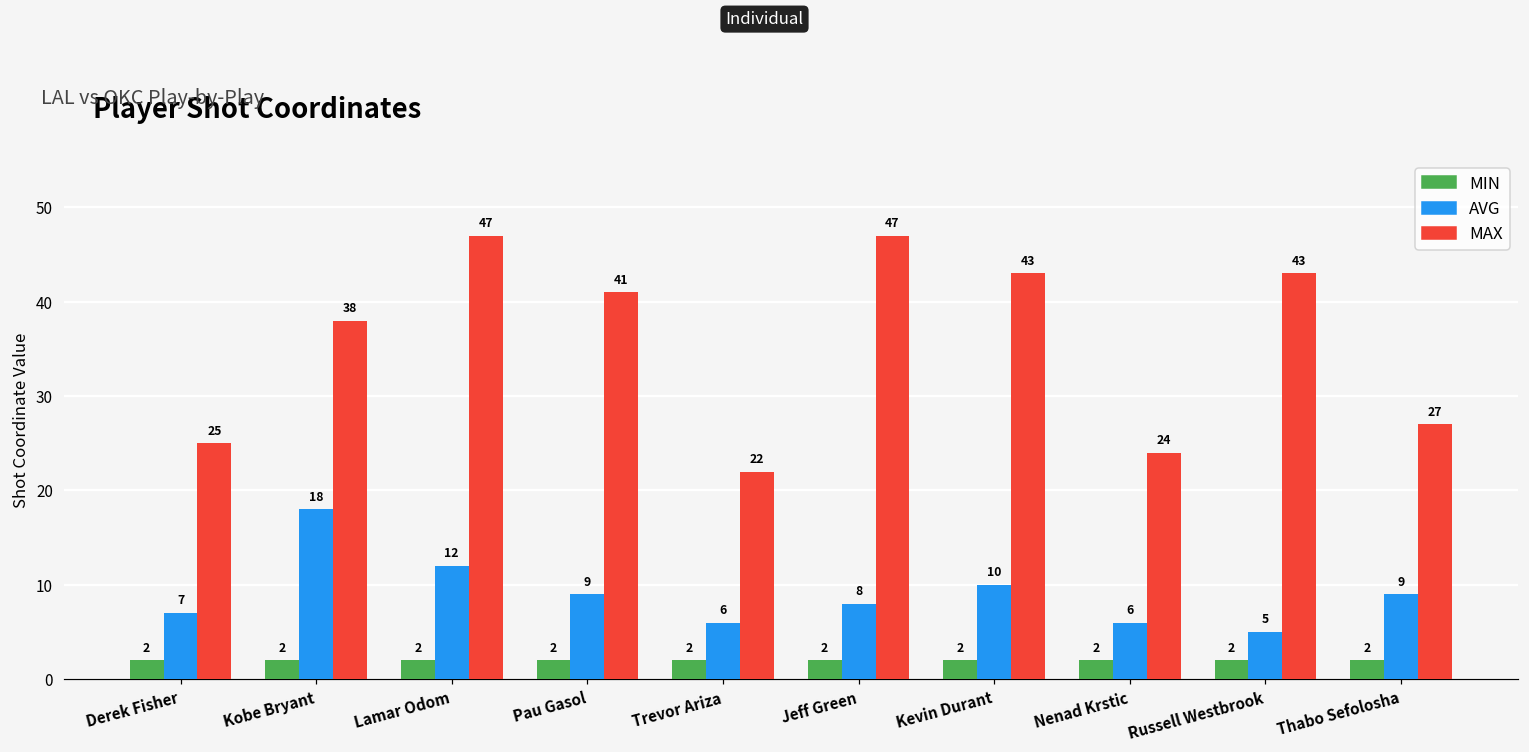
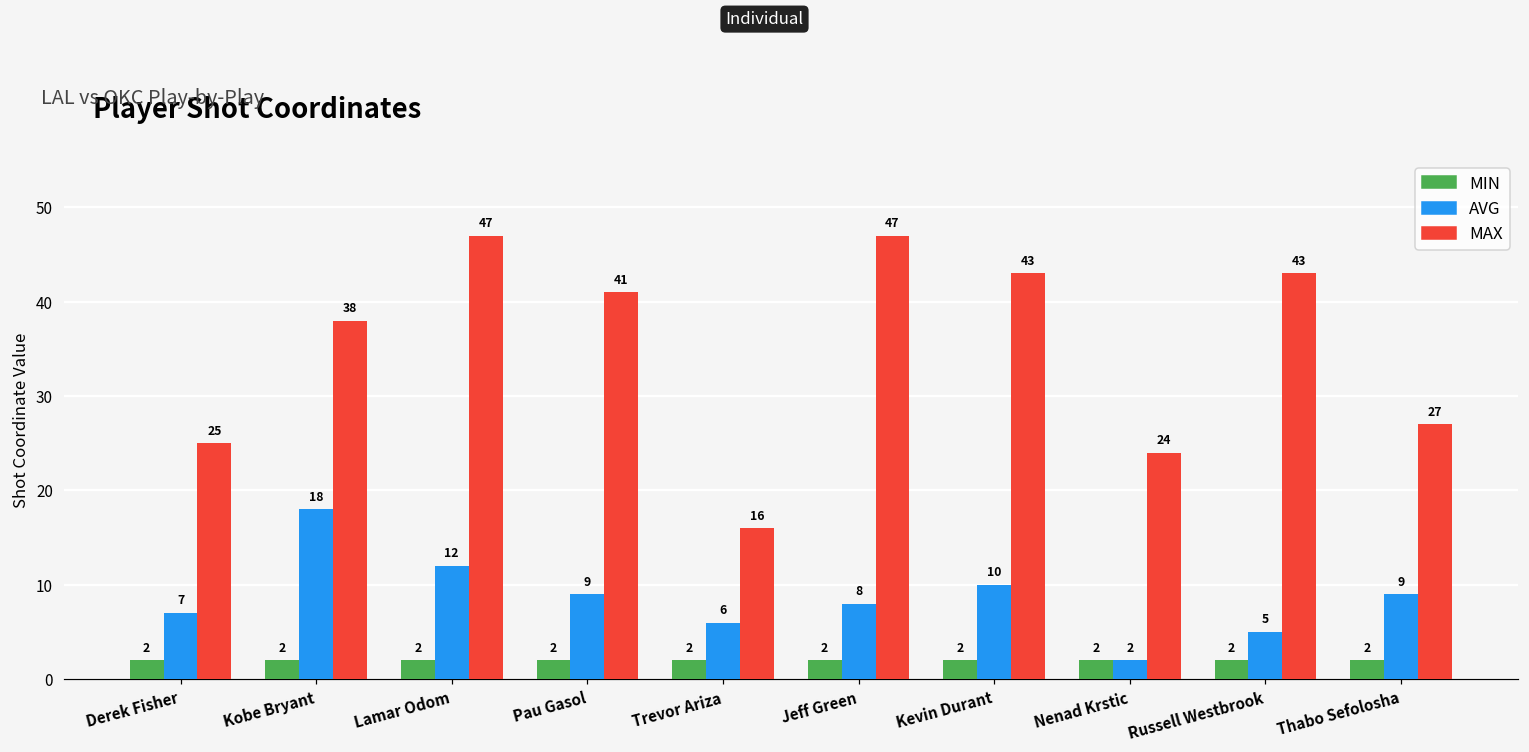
MAX, Trevor Ariza: 22 -> 16
AVG, Nenad Krstic: 6 -> 2
